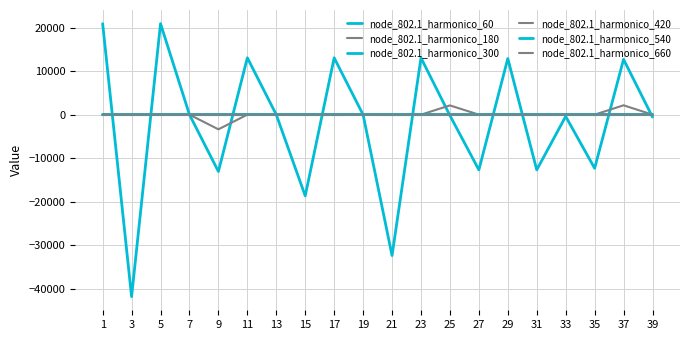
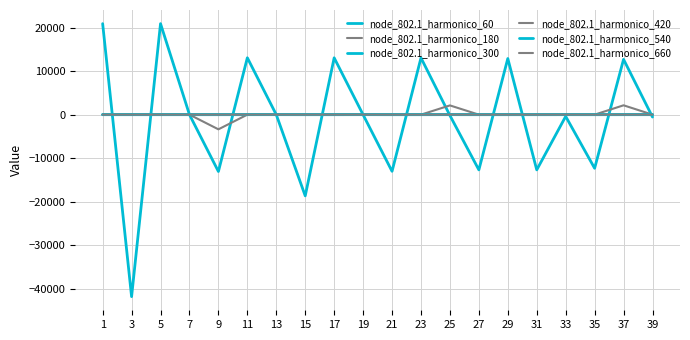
node_802.1_harmonico_60, 21: -32000 -> -13000
